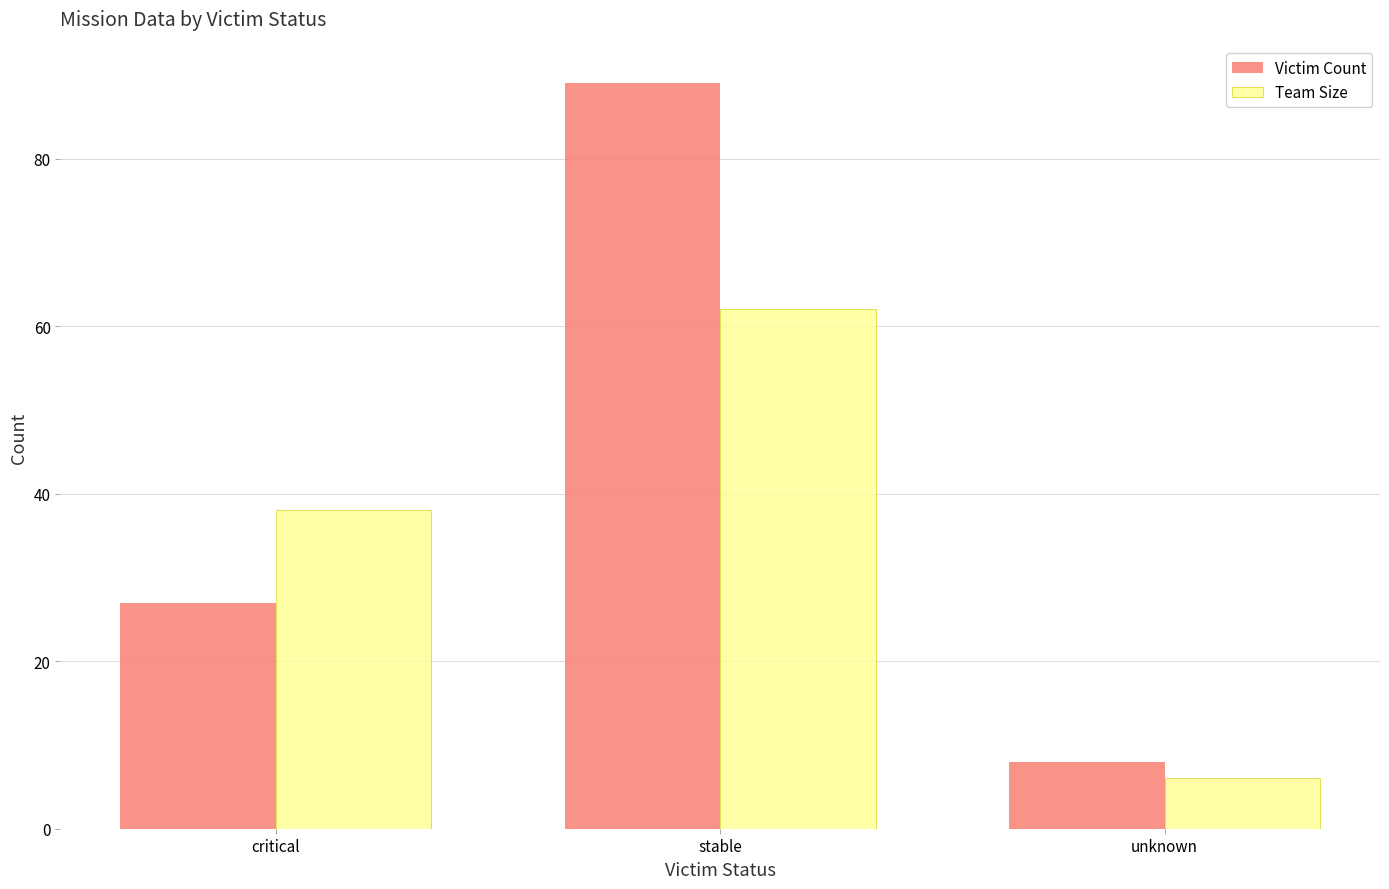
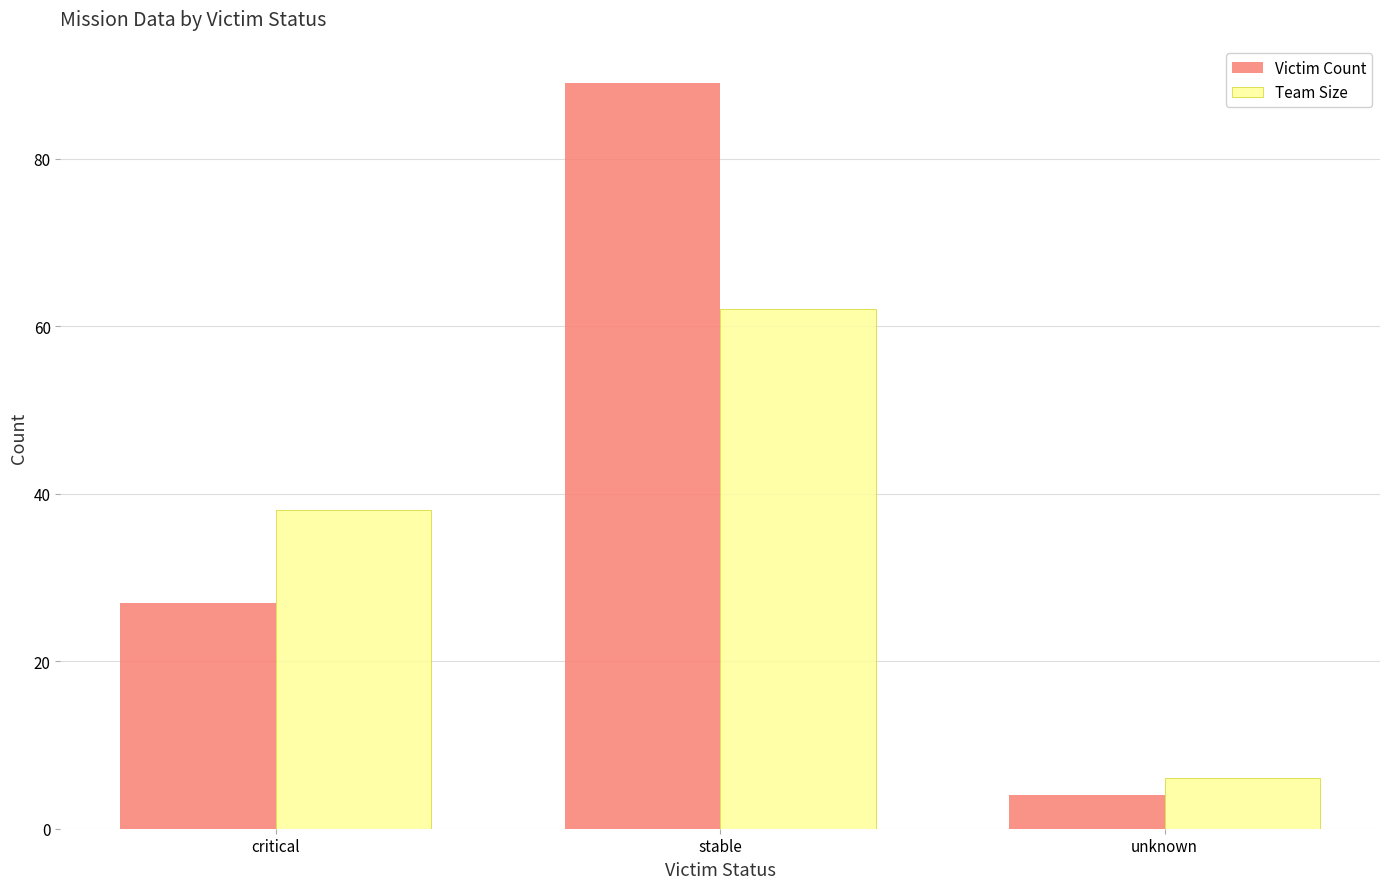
Victim Count, unknown: 8 -> 4
